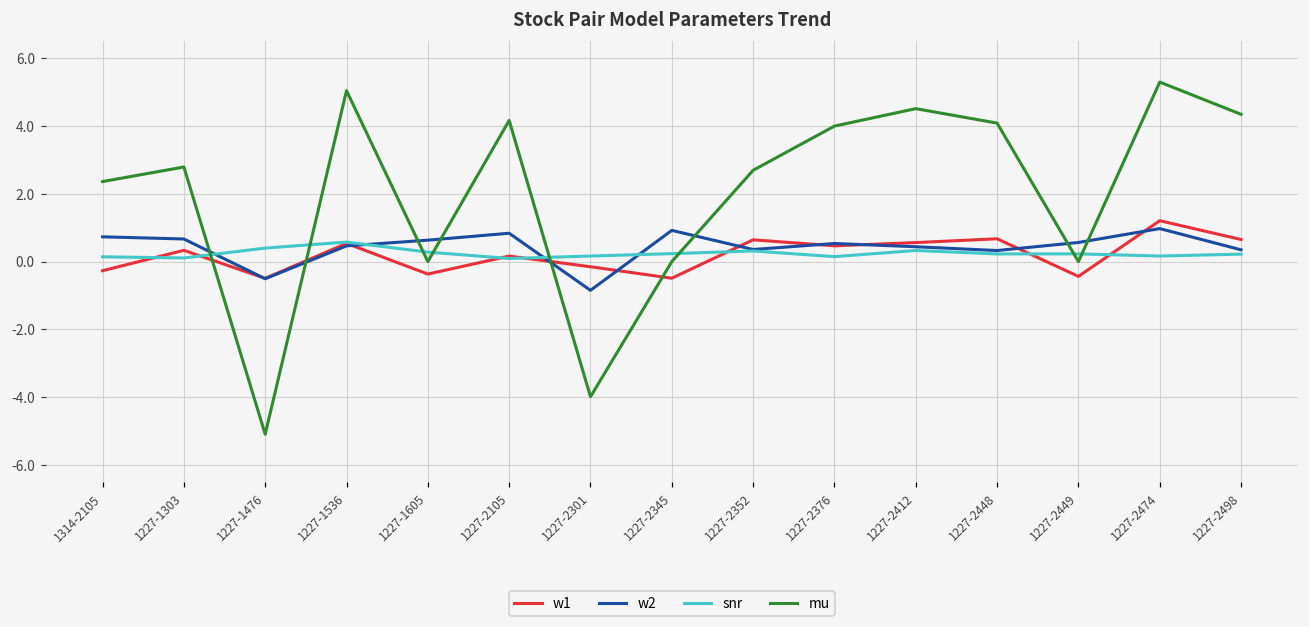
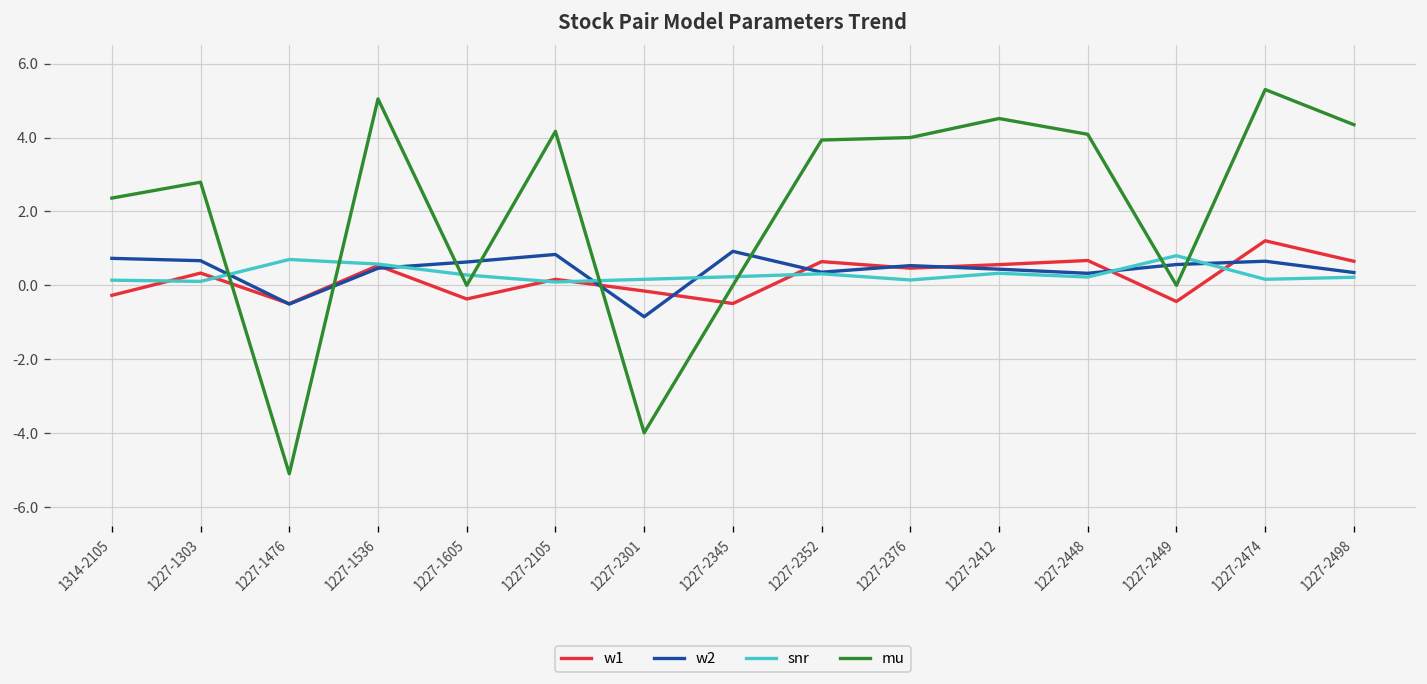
snr, 1227-1476: 0.4 -> 0.7
mu, 1227-2352: 2.7 -> 3.9
snr, 1227-2449: 0.2 -> 0.8
w2, 1227-2474: 1.0 -> 0.7
